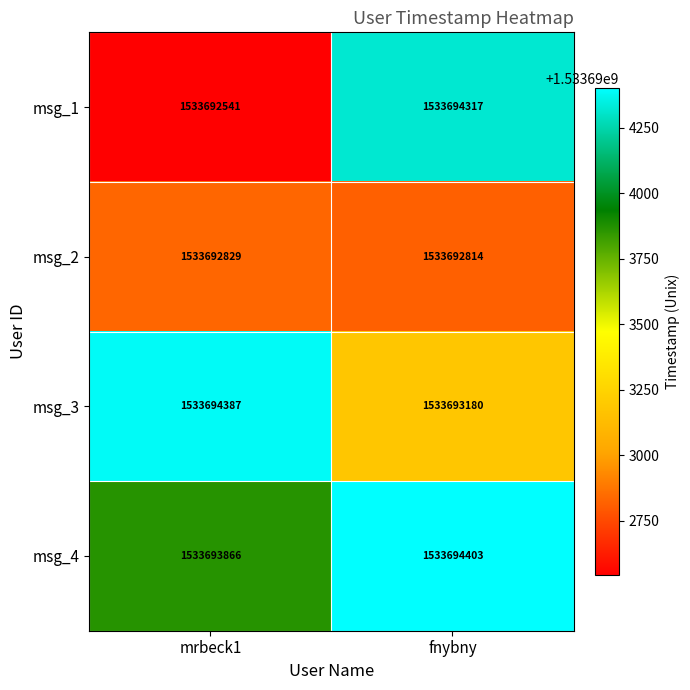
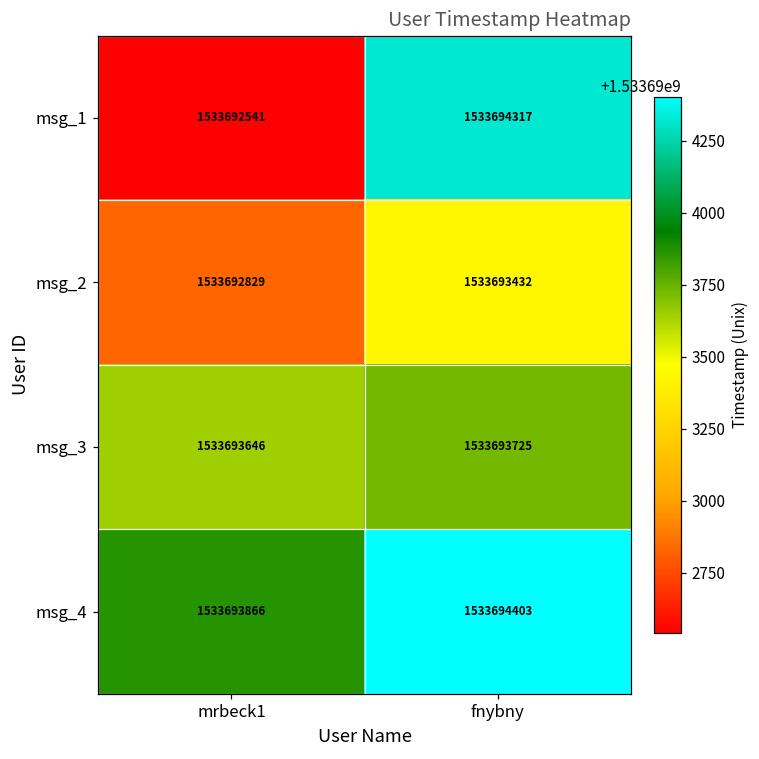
msg_2, fnybny: 1533692814 -> 1533693432
msg_3, mrbeck1: 1533694387 -> 1533693646
msg_3, fnybny: 1533693180 -> 1533693725
